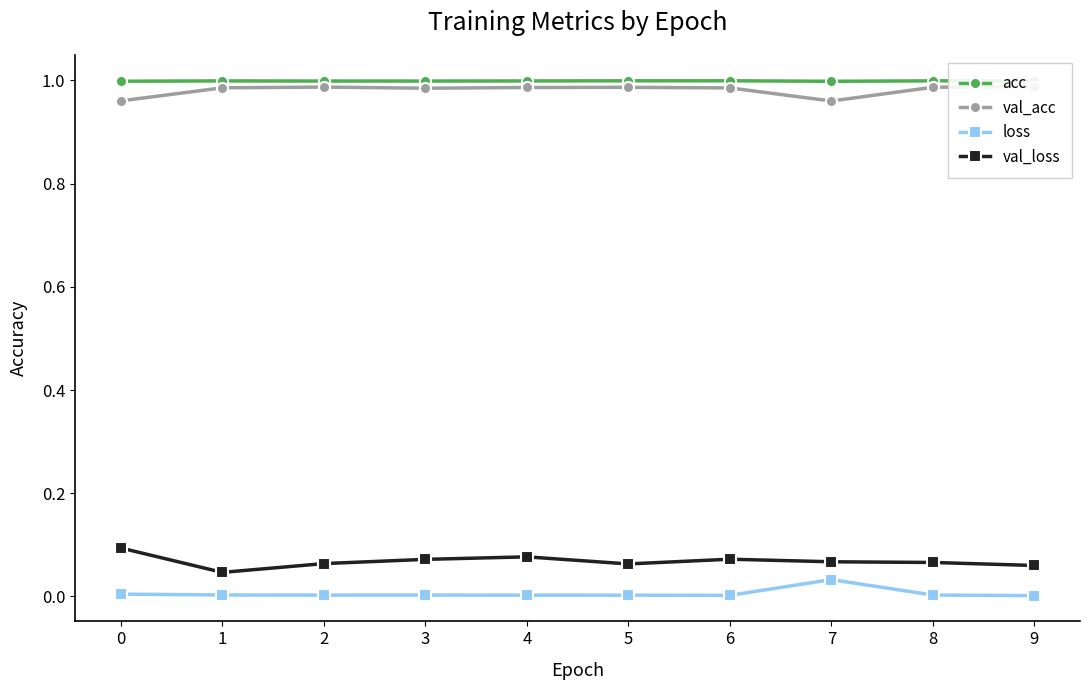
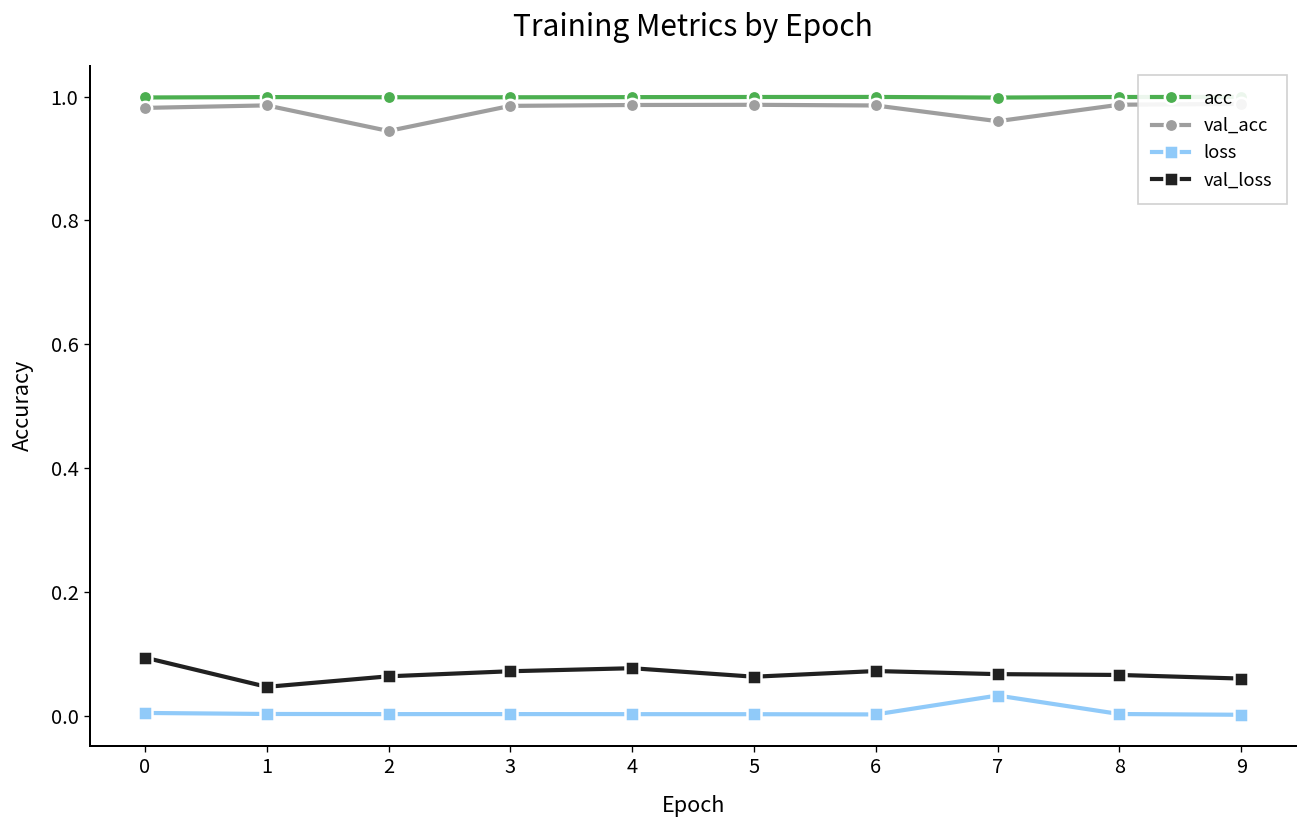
val_acc, 0: 0.96 -> 0.98
val_acc, 2: 0.99 -> 0.94
